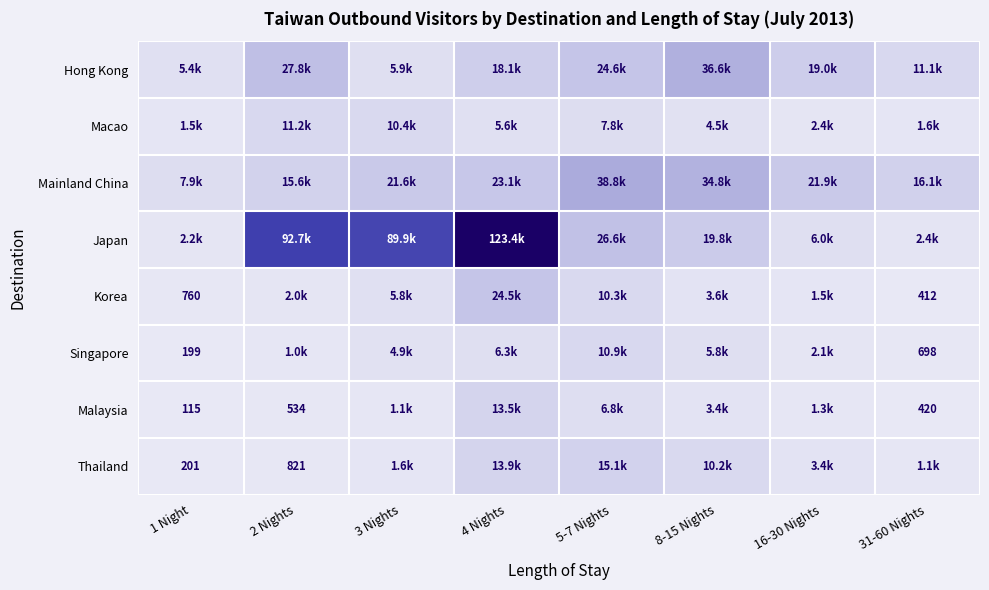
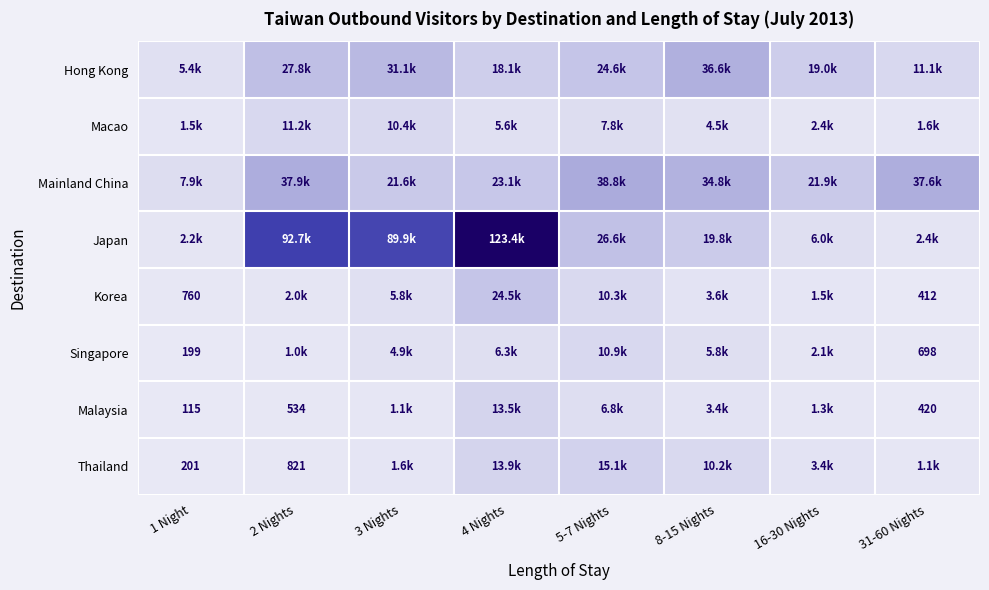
Hong Kong, 3 Nights: 5.9k -> 31.1k
Mainland China, 2 Nights: 15.6k -> 37.9k
Mainland China, 31-60 Nights: 16.1k -> 37.6k
